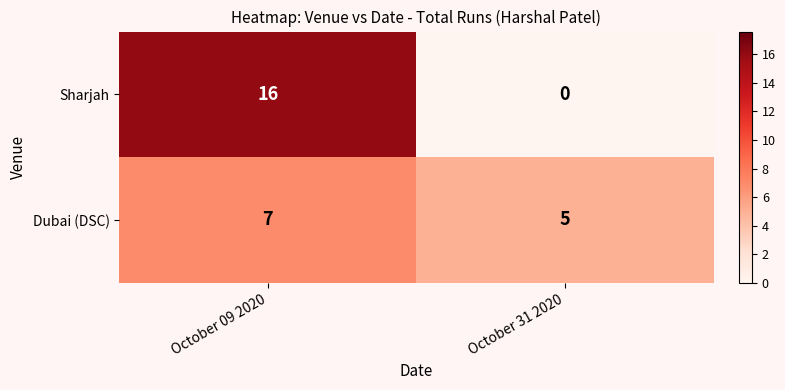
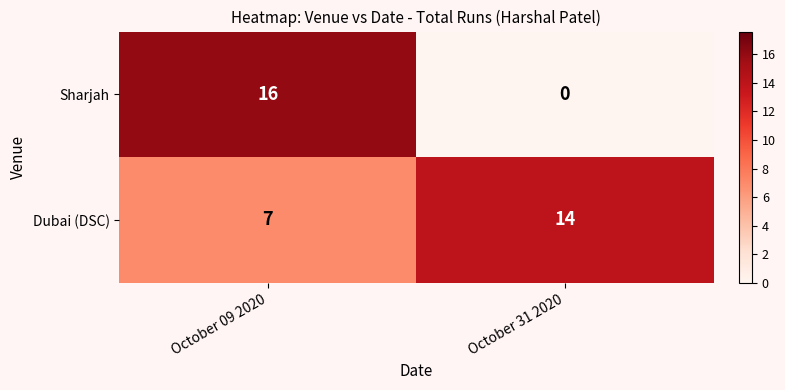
Dubai (DSC), October 31 2020: 5 -> 14
